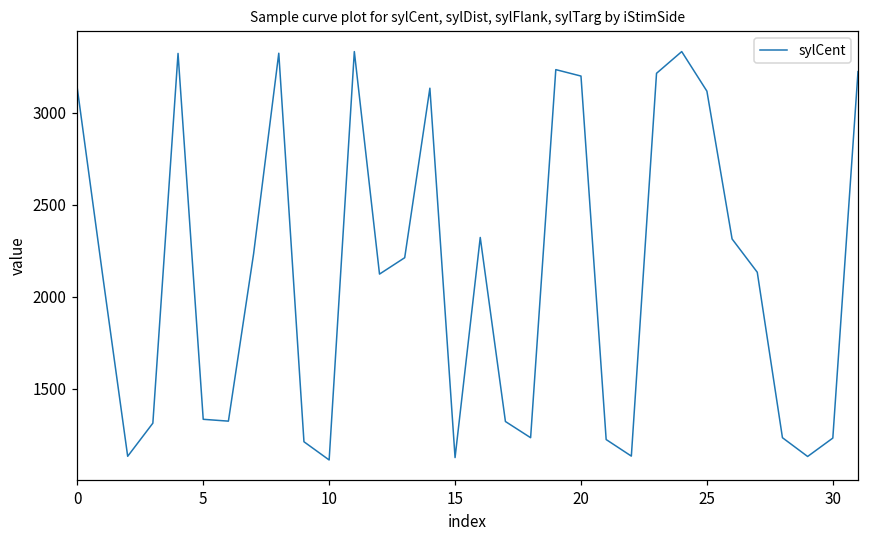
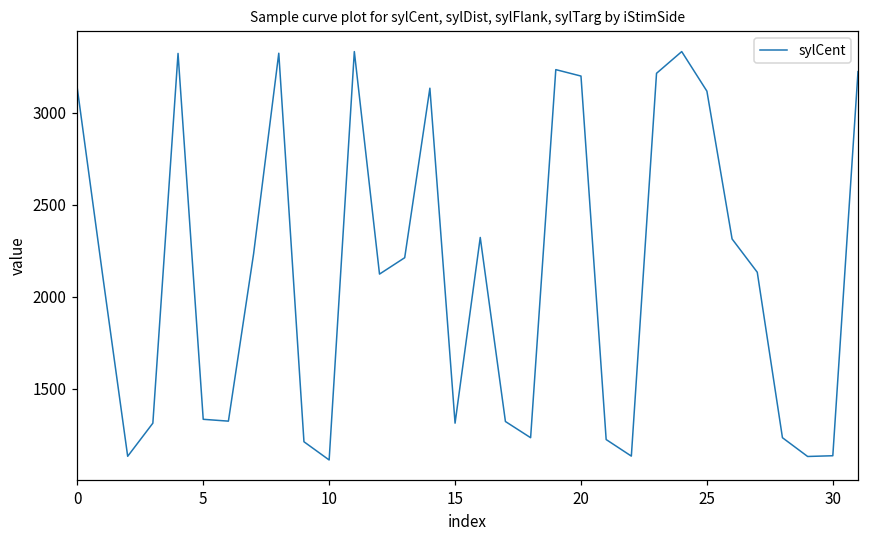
15: 1130 -> 1310
30: 1230 -> 1140
